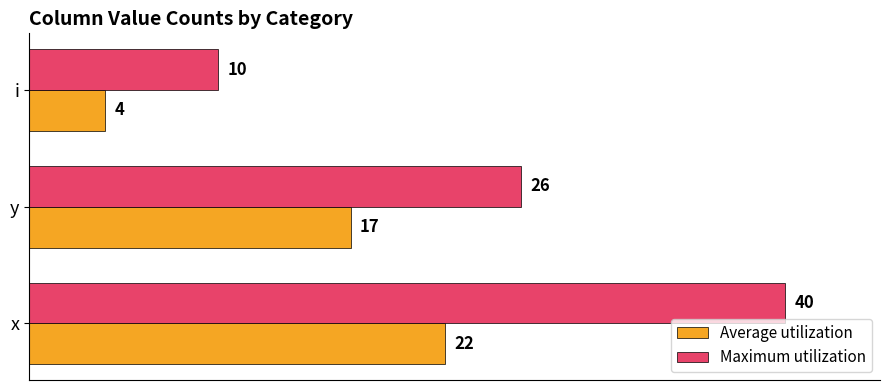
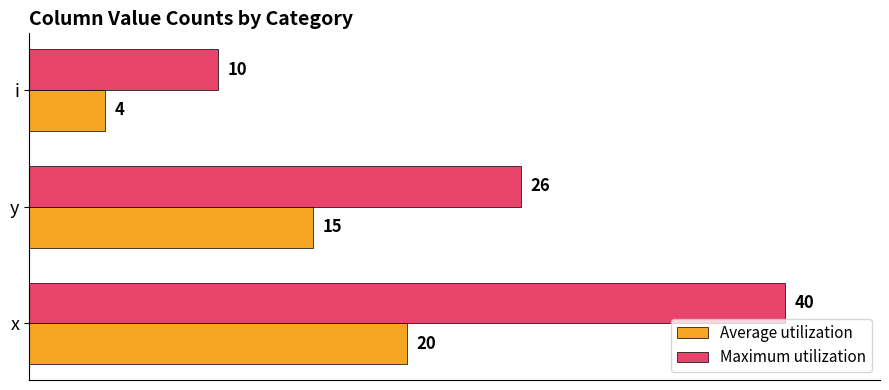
Average utilization, y: 17 -> 15
Average utilization, x: 22 -> 20
